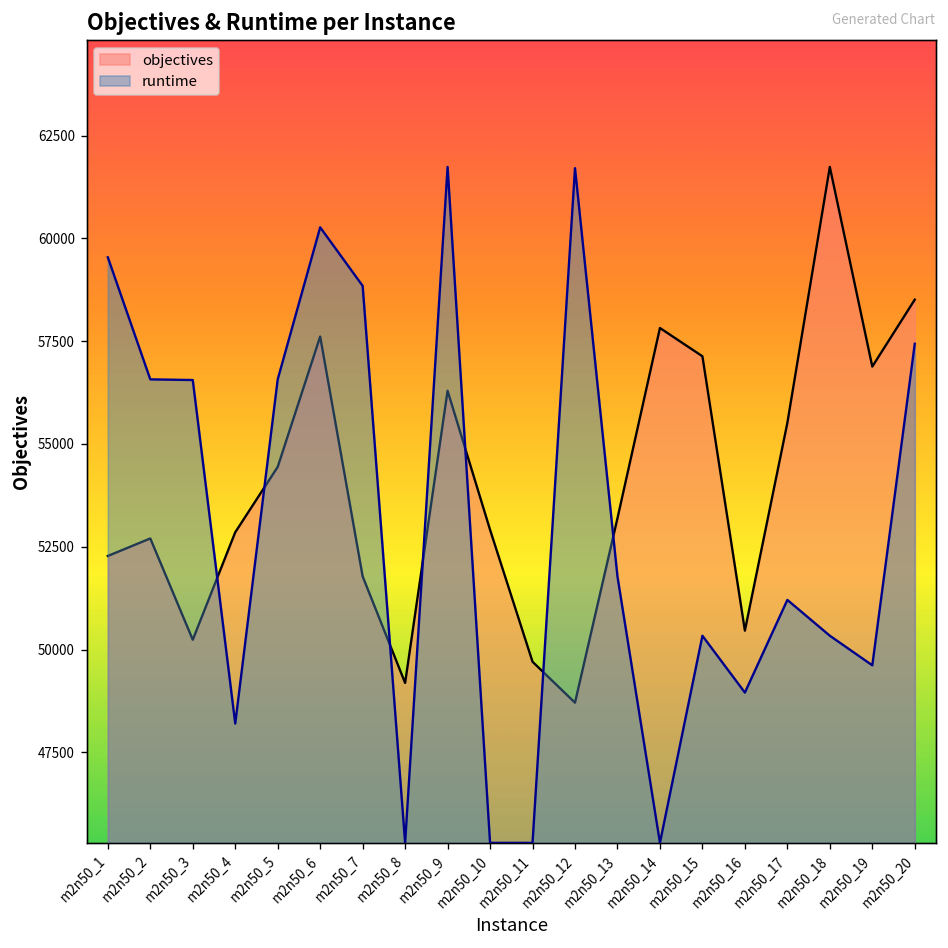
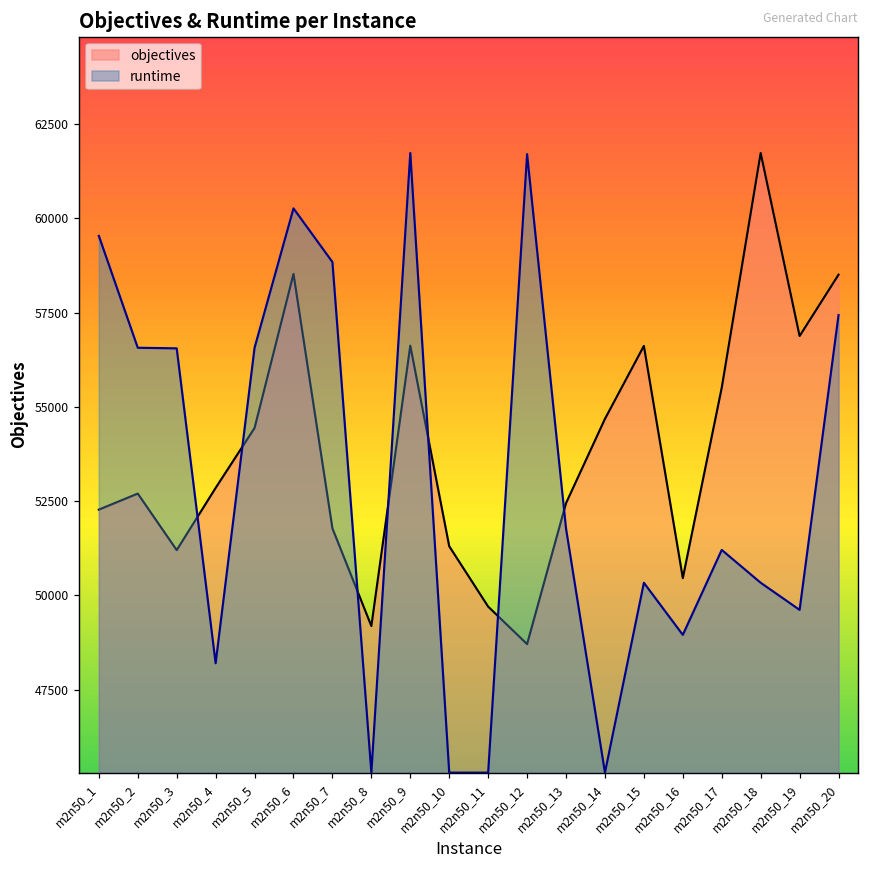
objectives, m2n50_3: 50200 -> 51200
objectives, m2n50_6: 57600 -> 58500
objectives, m2n50_9: 56300 -> 56600
objectives, m2n50_10: 52900 -> 51300
objectives, m2n50_13: 53200 -> 52400
objectives, m2n50_14: 57800 -> 54700
objectives, m2n50_15: 57100 -> 56600
